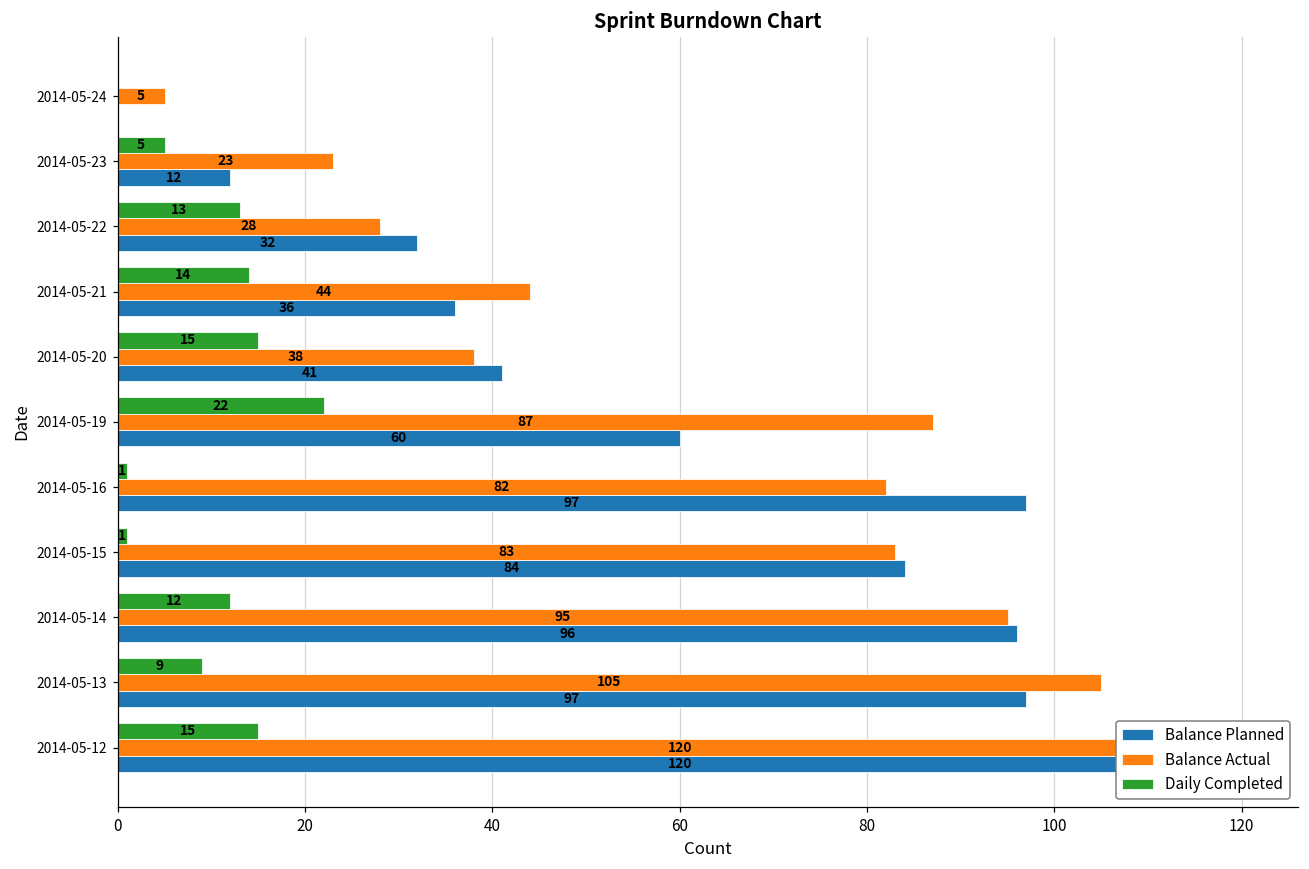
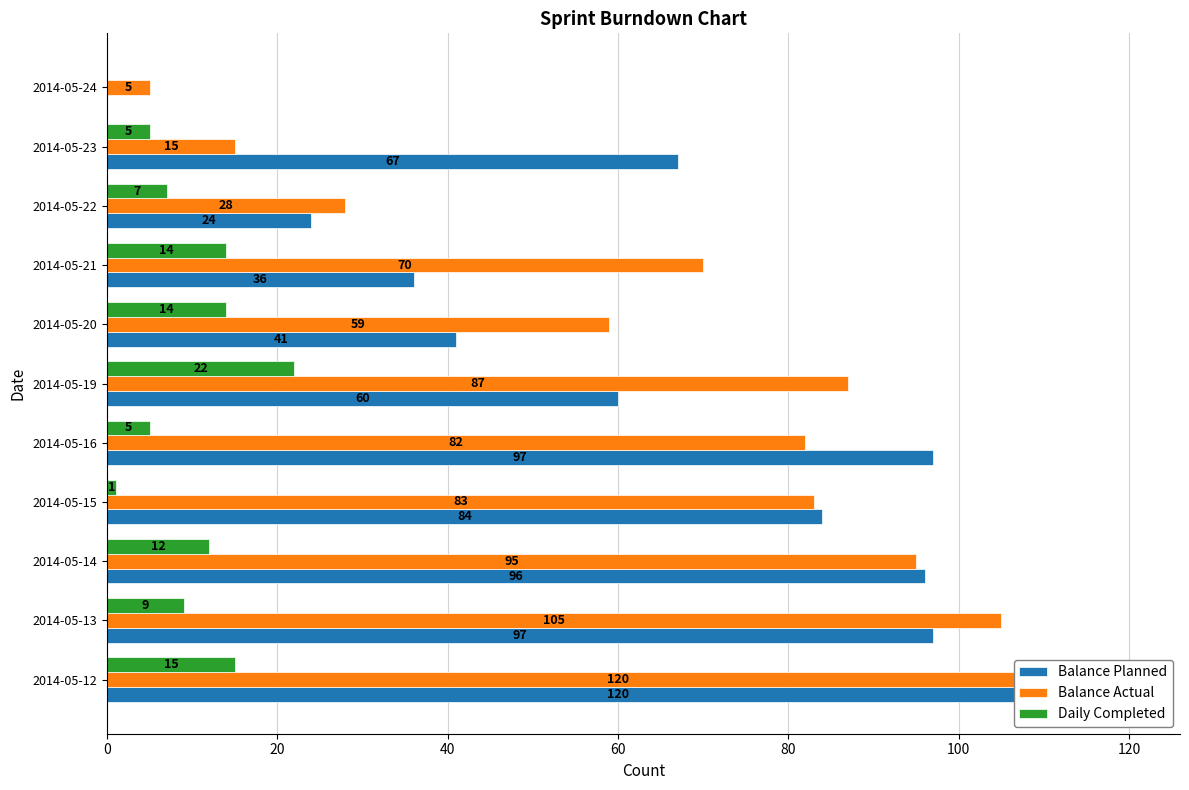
Balance Actual, 2014-05-23: 23 -> 15
Balance Planned, 2014-05-23: 12 -> 67
Daily Completed, 2014-05-22: 13 -> 7
Balance Planned, 2014-05-22: 32 -> 24
Balance Actual, 2014-05-21: 44 -> 70
Daily Completed, 2014-05-20: 15 -> 14
Balance Actual, 2014-05-20: 38 -> 59
Daily Completed, 2014-05-16: 1 -> 5
